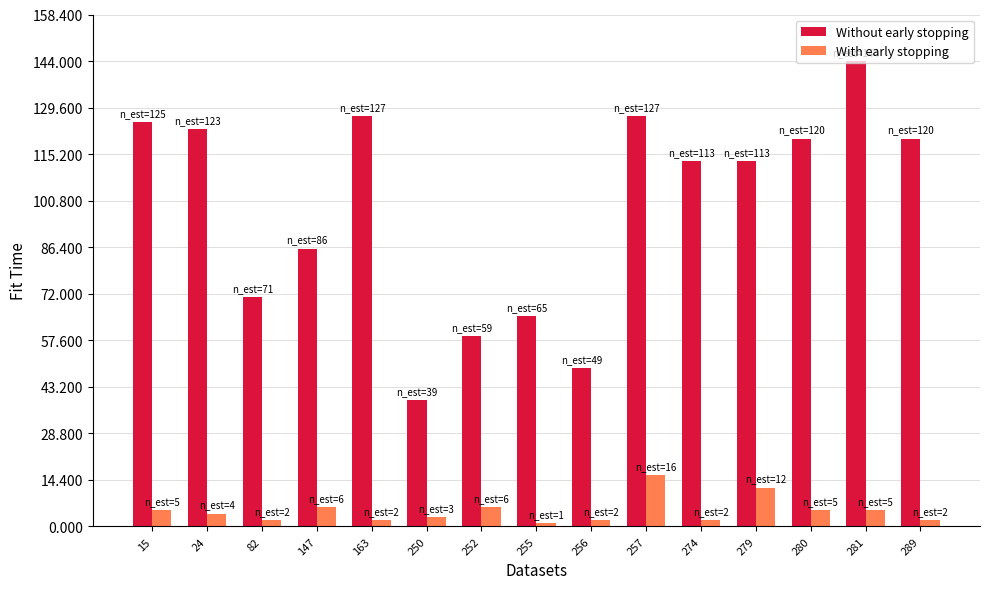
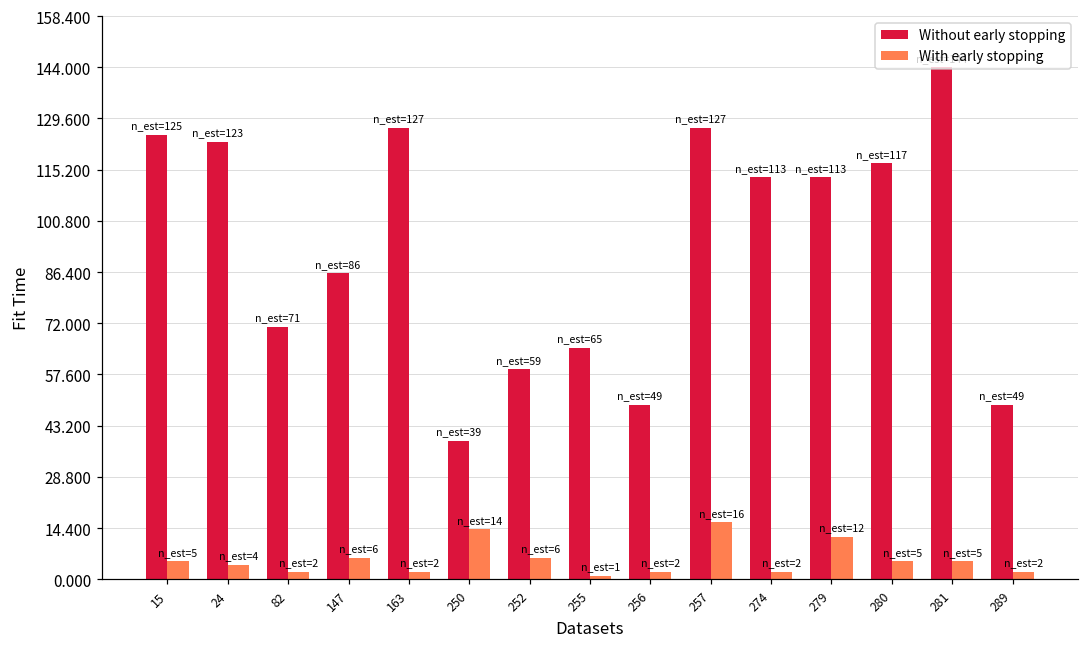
With early stopping, 250: 3 -> 14
Without early stopping, 280: 120 -> 117
Without early stopping, 289: 120 -> 49
